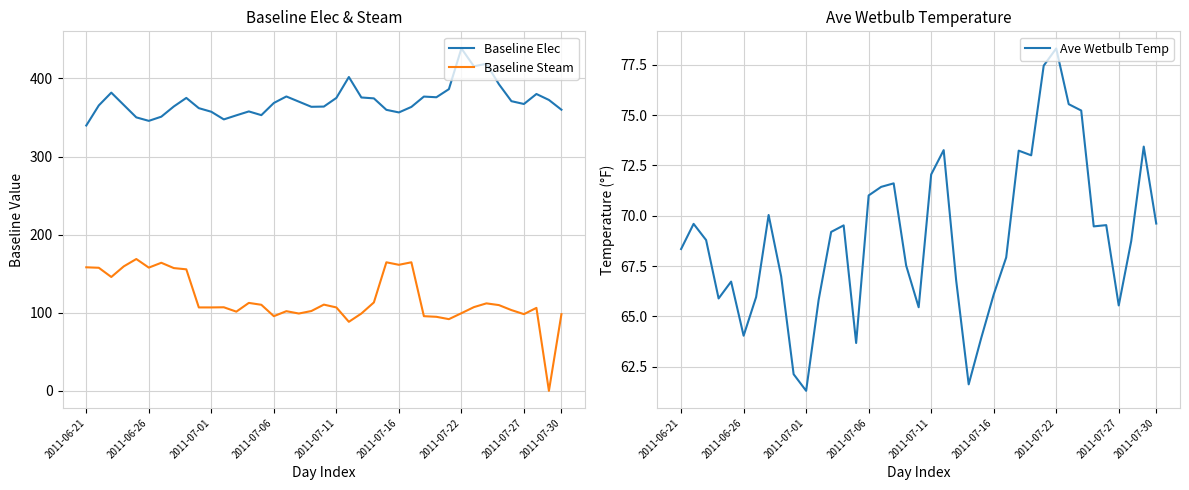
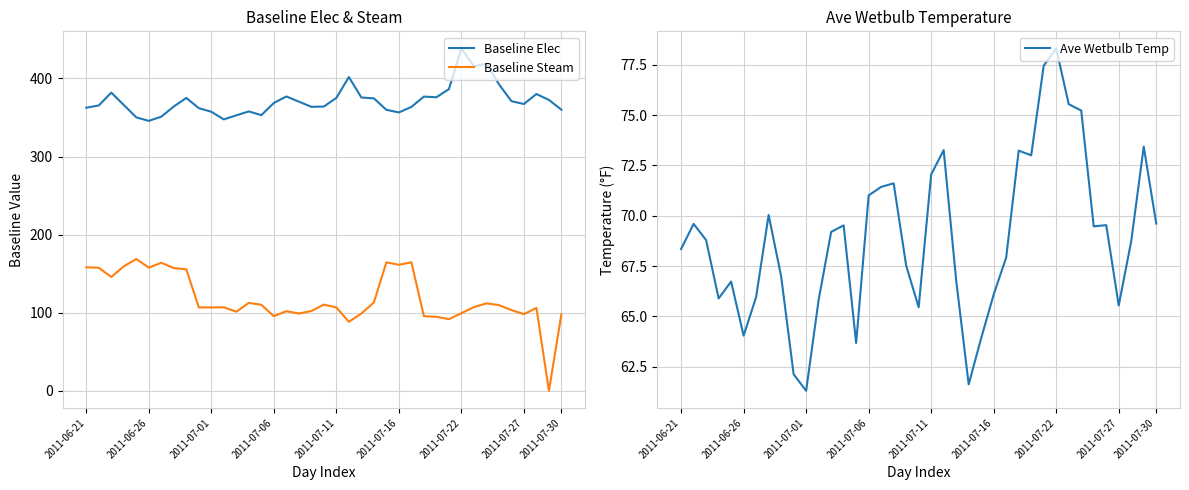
Baseline Elec & Steam, Baseline Elec, 2011-06-21: 340 -> 360
